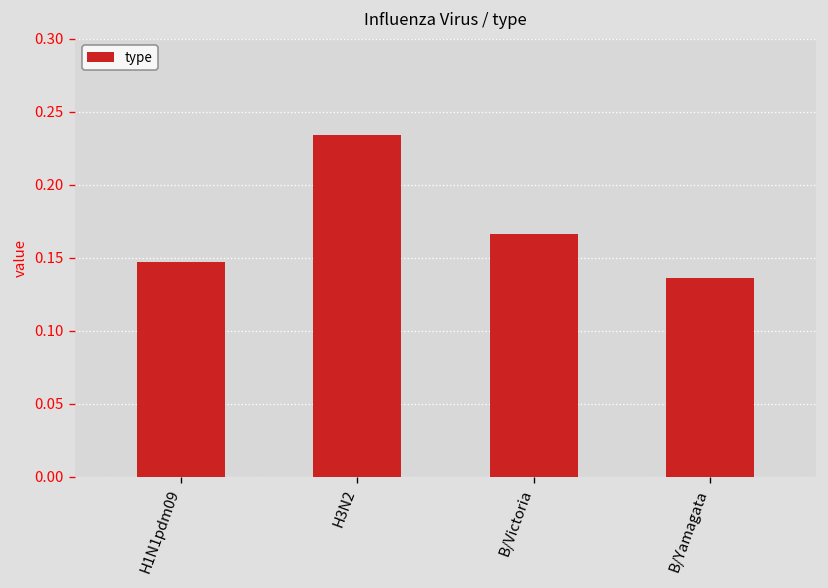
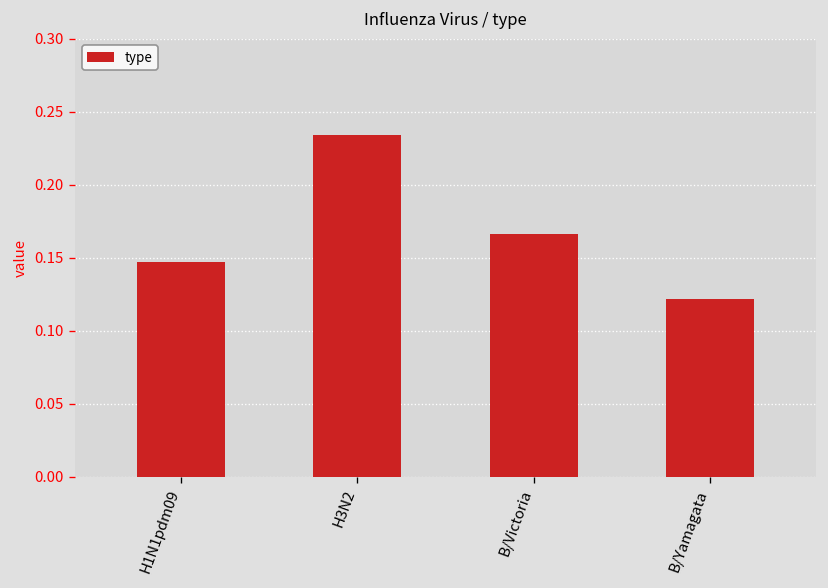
B/Yamagata: 0.136 -> 0.122
